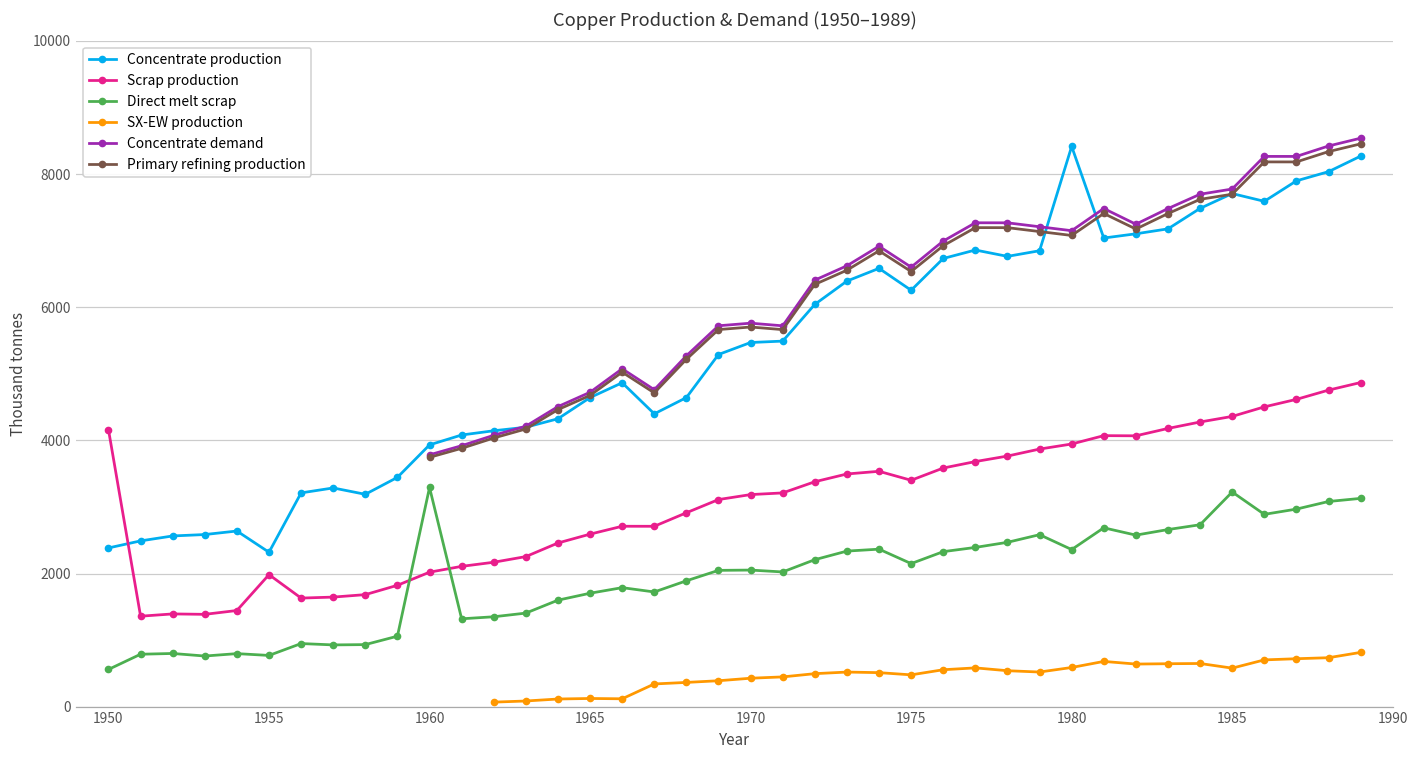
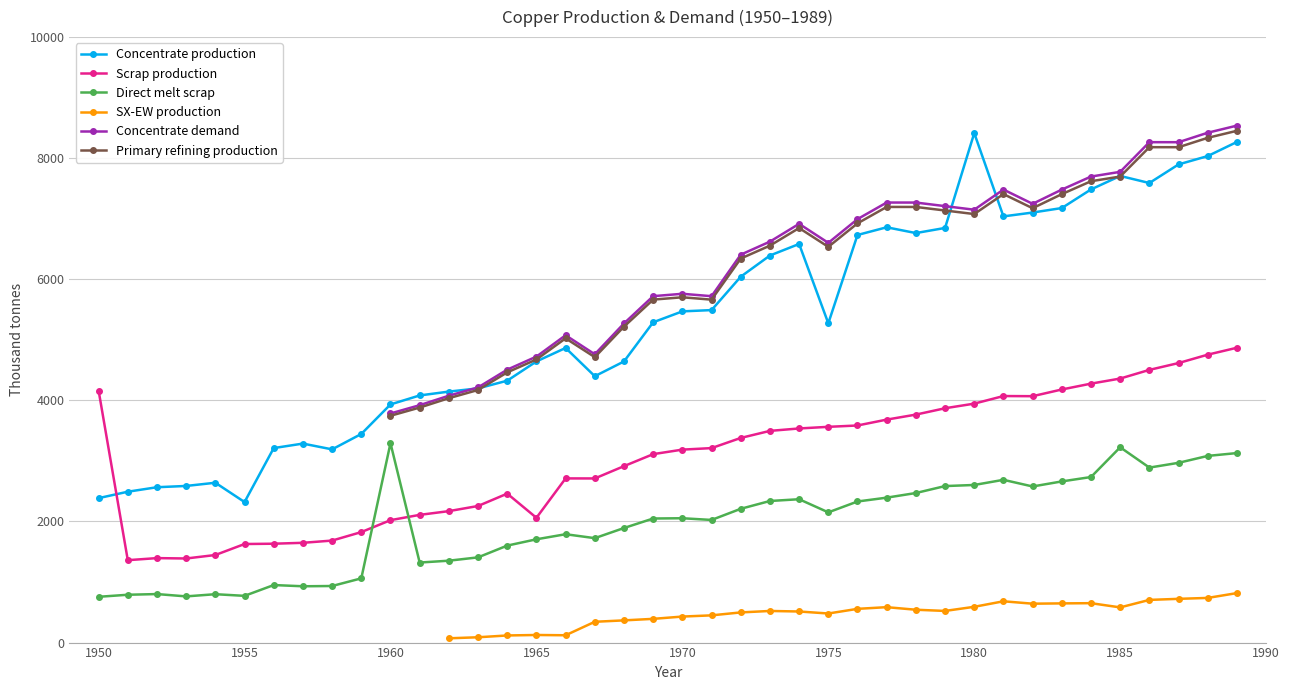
Direct melt scrap, 1950: 600 -> 800
Scrap production, 1955: 2000 -> 1600
Scrap production, 1965: 2600 -> 2100
Concentrate production, 1975: 6300 -> 5300
Scrap production, 1975: 3400 -> 3600
Direct melt scrap, 1980: 2400 -> 2600
